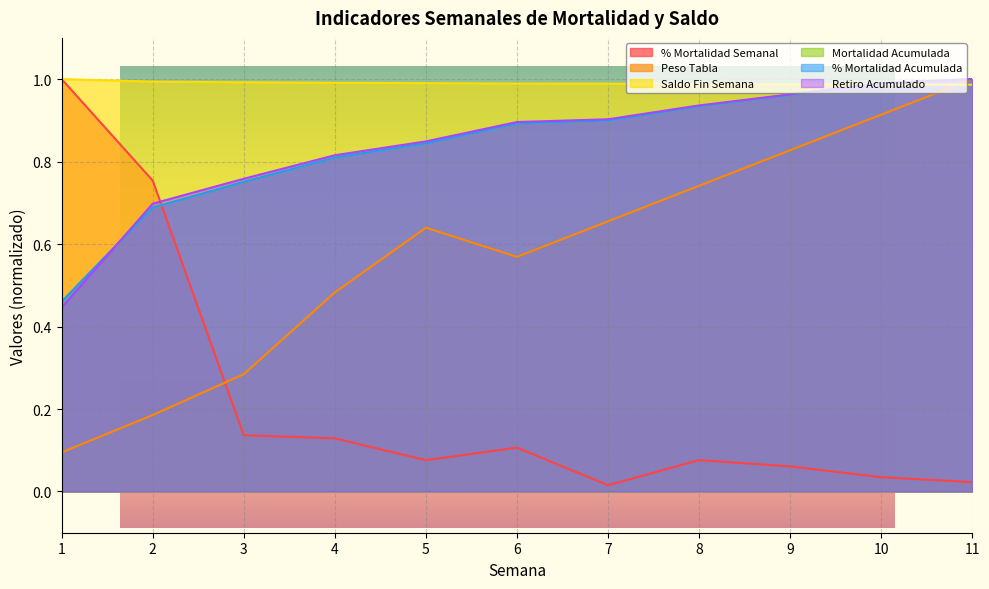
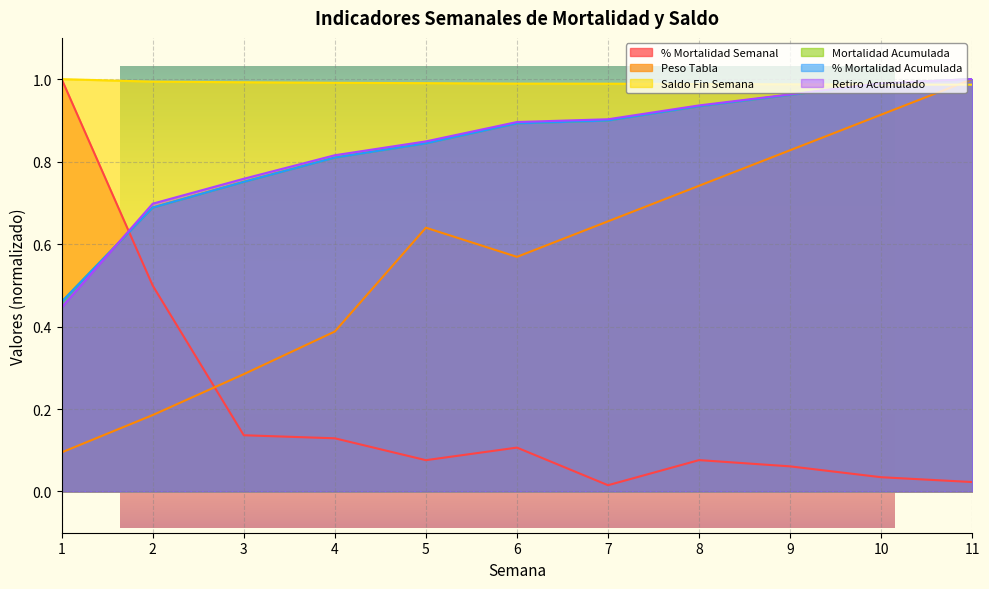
% Mortalidad Semanal, 2: 0.75 -> 0.50
Peso Tabla, 4: 0.48 -> 0.39
